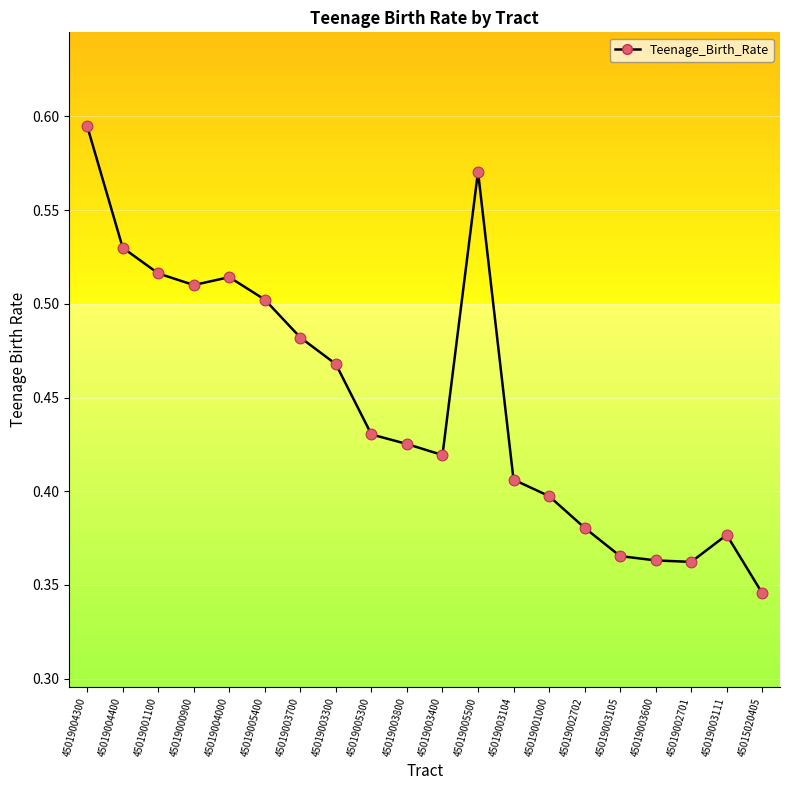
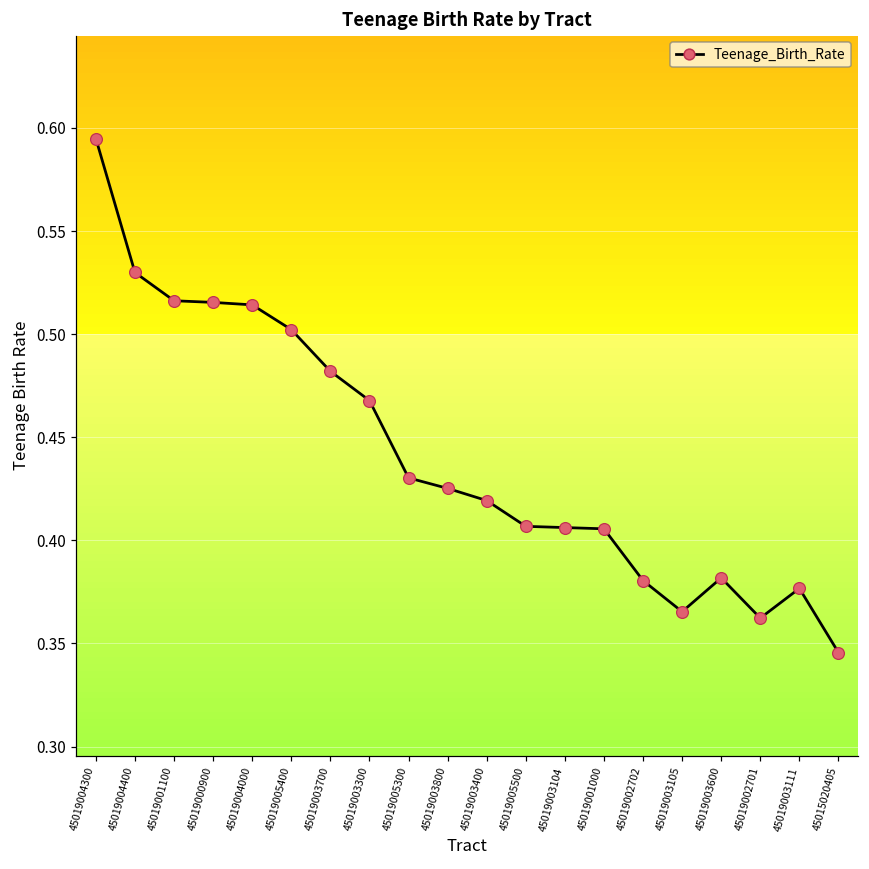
45019000900: 0.510 -> 0.515
45019005500: 0.571 -> 0.407
45019001000: 0.397 -> 0.406
45019003600: 0.363 -> 0.382
